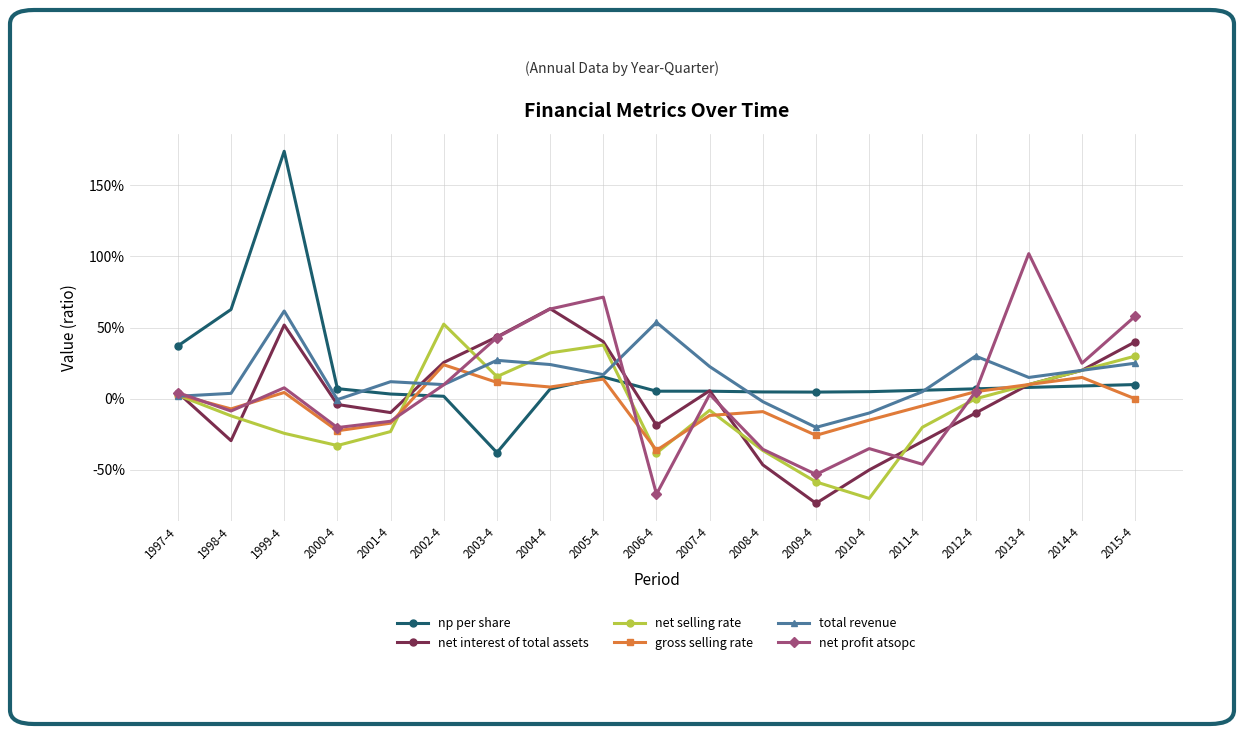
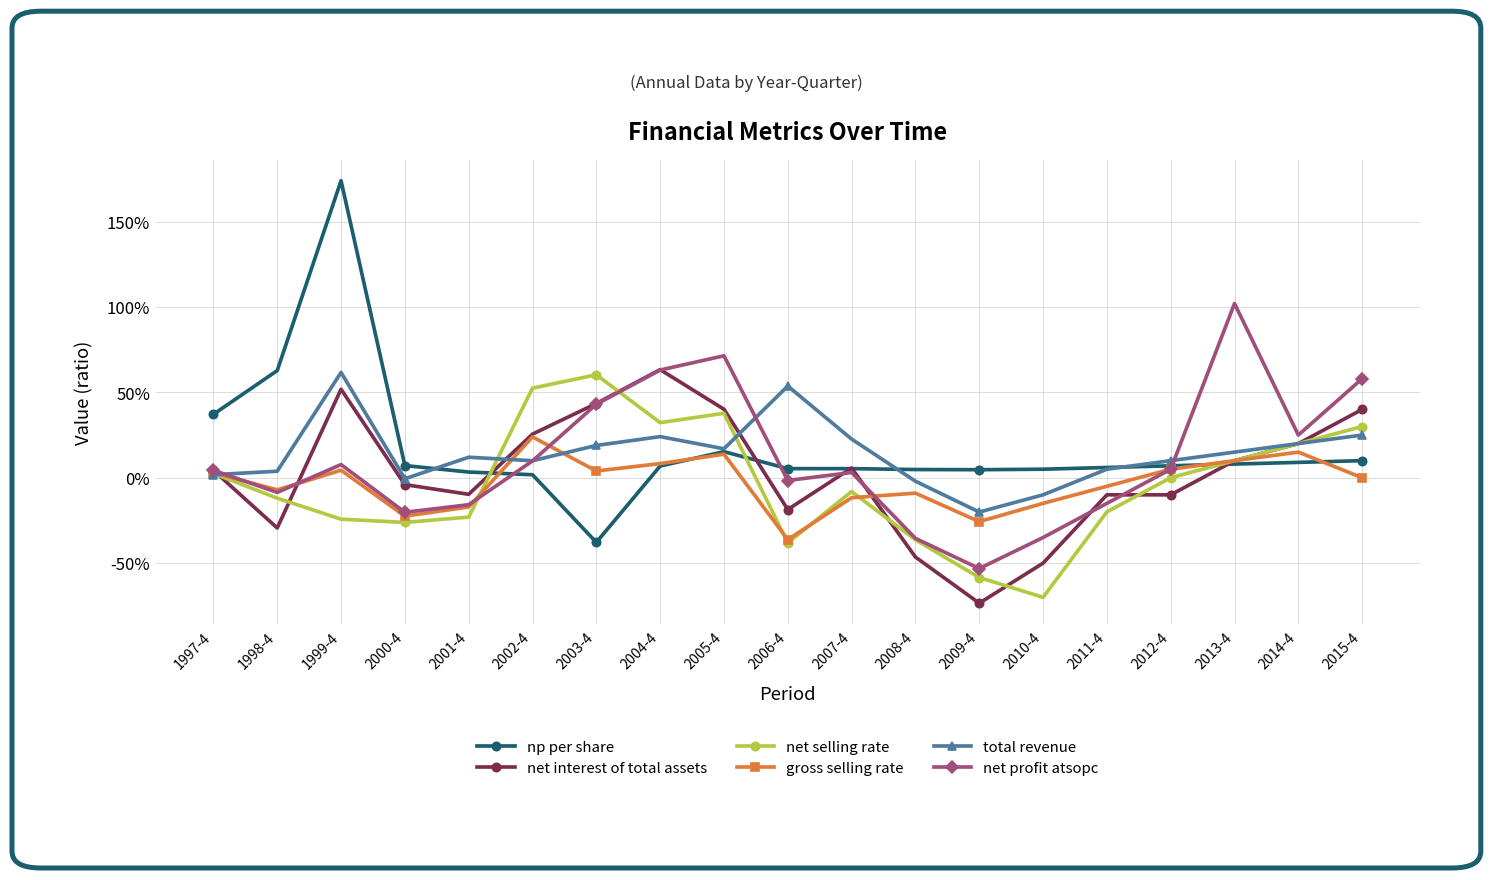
net selling rate, 2000-4: -33% -> -26%
net selling rate, 2003-4: 16% -> 60%
gross selling rate, 2003-4: 12% -> 4%
total revenue, 2003-4: 27% -> 19%
net profit atsopc, 2006-4: -67% -> -2%
net interest of total assets, 2011-4: -30% -> -10%
net profit atsopc, 2011-4: -46% -> -15%
total revenue, 2012-4: 30% -> 10%
